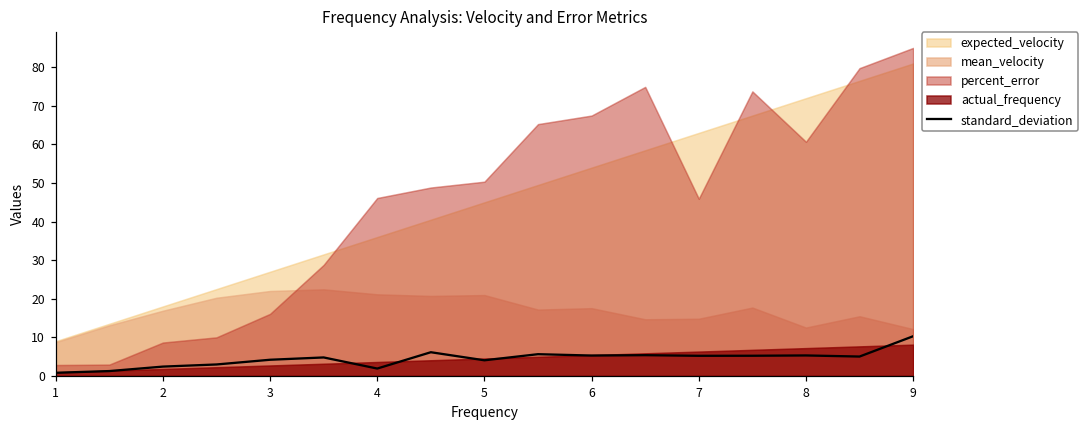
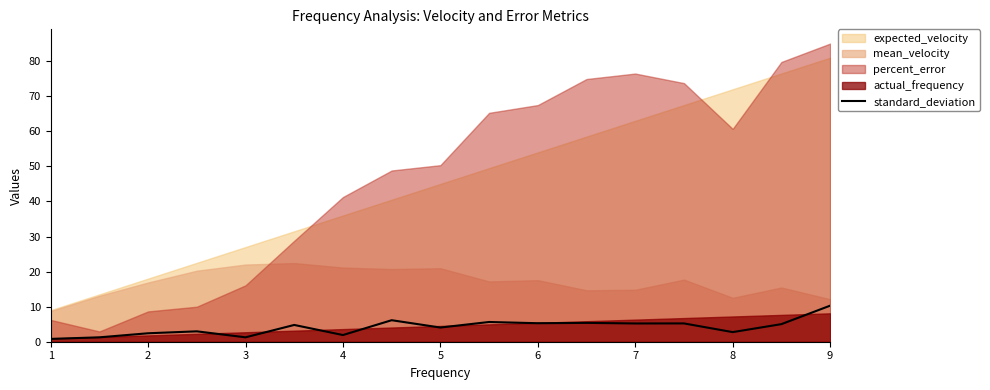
percent_error, 1: 3 -> 6
standard_deviation, 3: 4 -> 1
percent_error, 4: 46 -> 41
percent_error, 7: 46 -> 76
standard_deviation, 8: 5 -> 3
